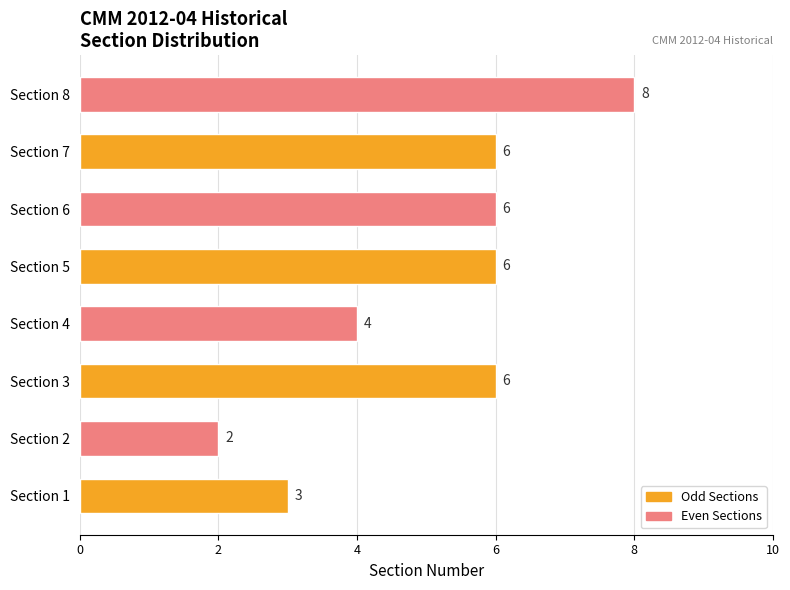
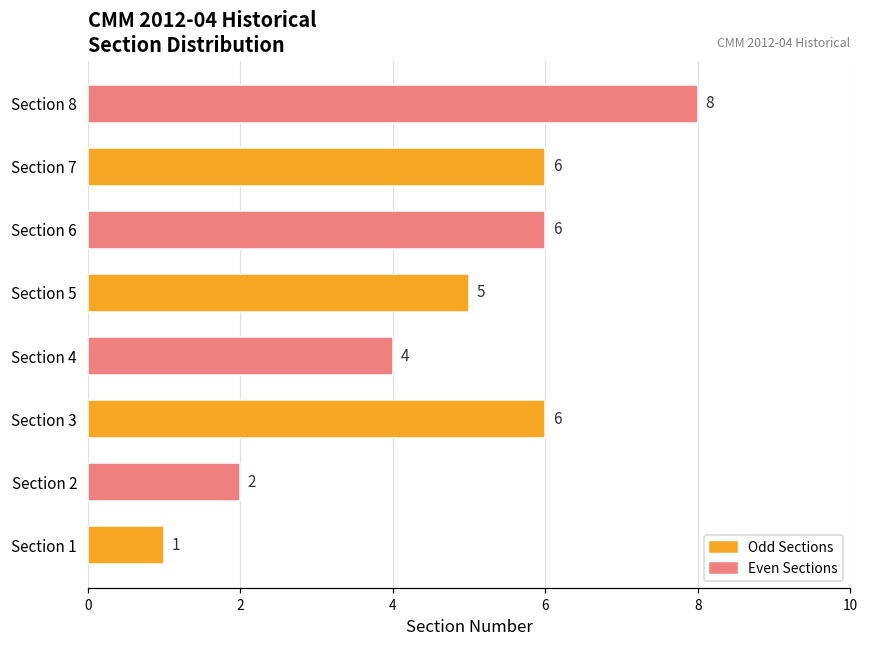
Section 5: 6 -> 5
Section 1: 3 -> 1
